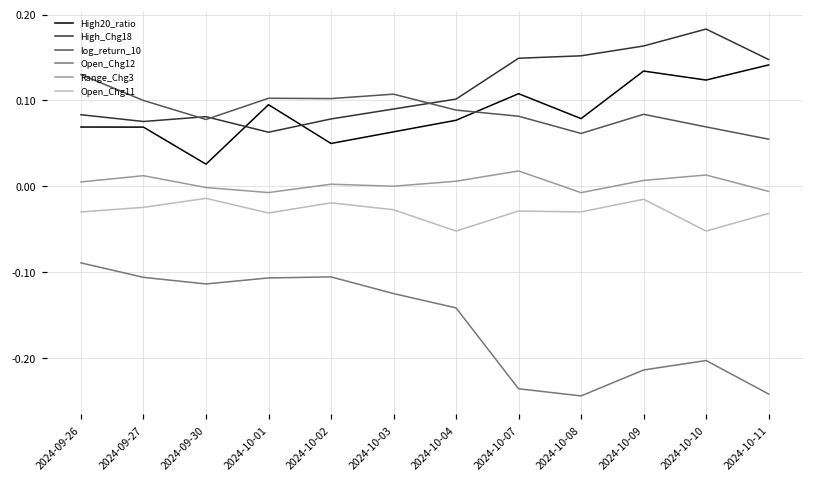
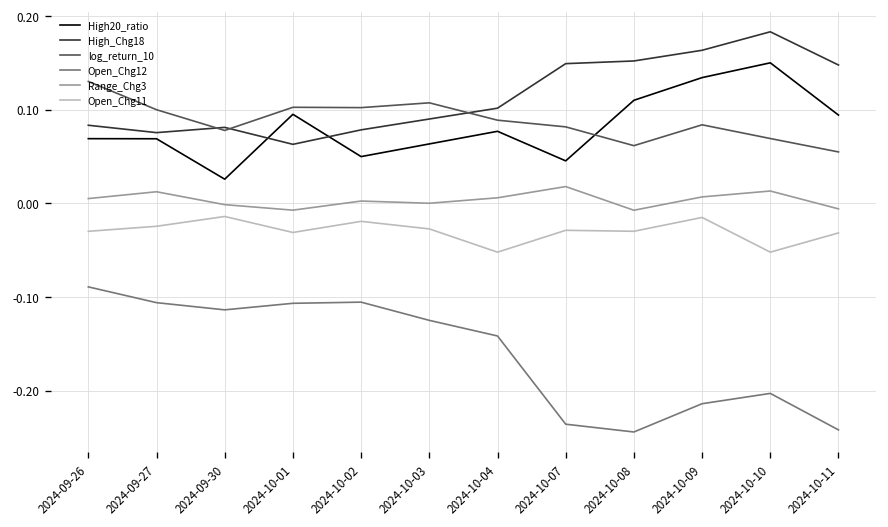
High20_ratio, 2024-10-07: 0.11 -> 0.05
High20_ratio, 2024-10-08: 0.08 -> 0.11
High20_ratio, 2024-10-10: 0.12 -> 0.15
High20_ratio, 2024-10-11: 0.14 -> 0.09
